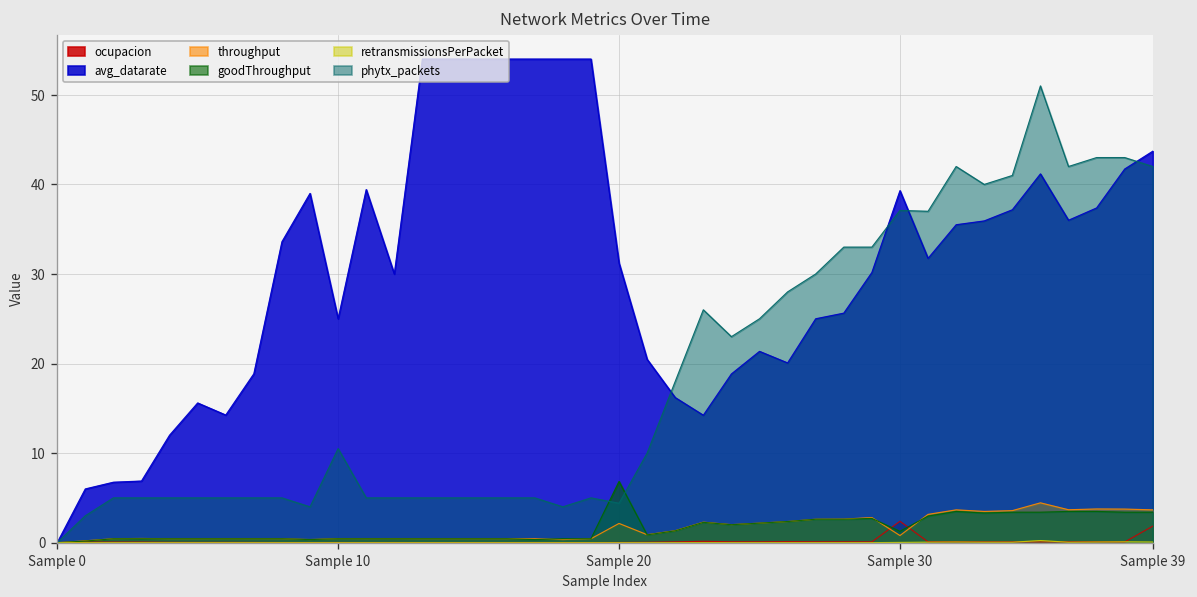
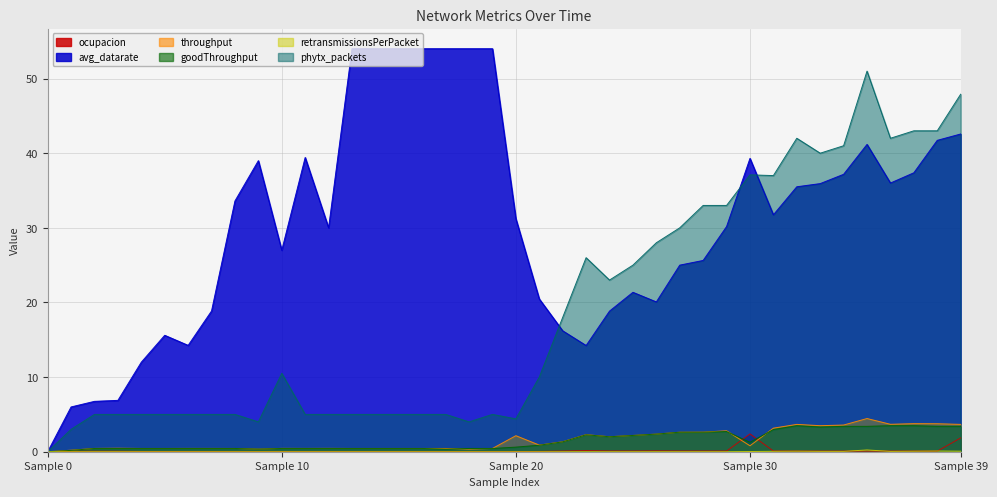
avg_datarate, Sample 10: 25 -> 27
goodThroughput, Sample 20: 7 -> 1
avg_datarate, Sample 39: 44 -> 43
phytx_packets, Sample 39: 42 -> 48
